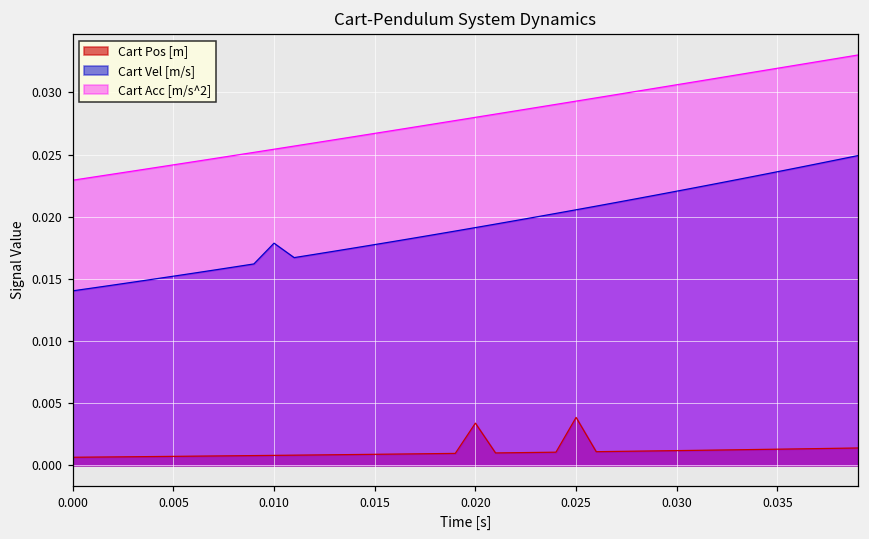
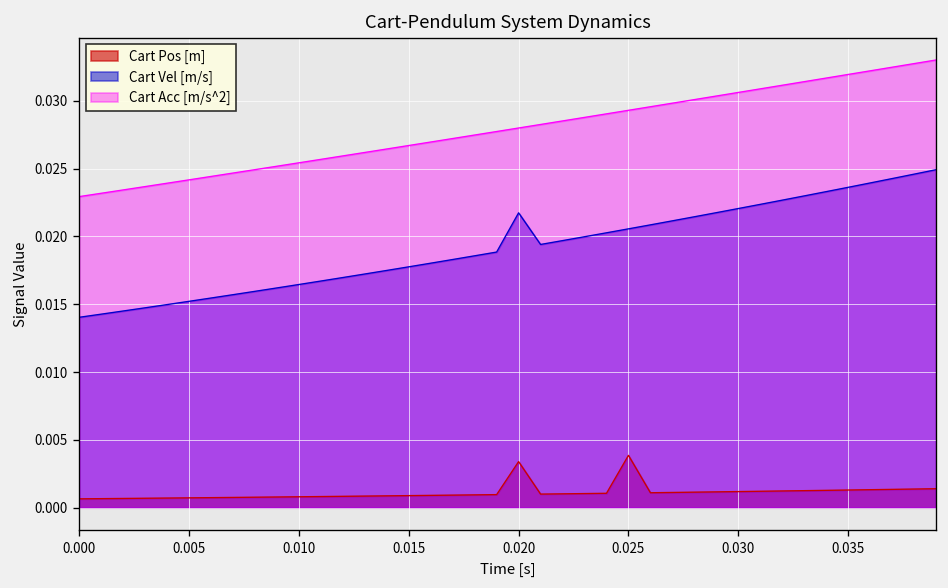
Cart Vel [m/s], 0.010: 0.0179 -> 0.0165
Cart Vel [m/s], 0.020: 0.0191 -> 0.0217
